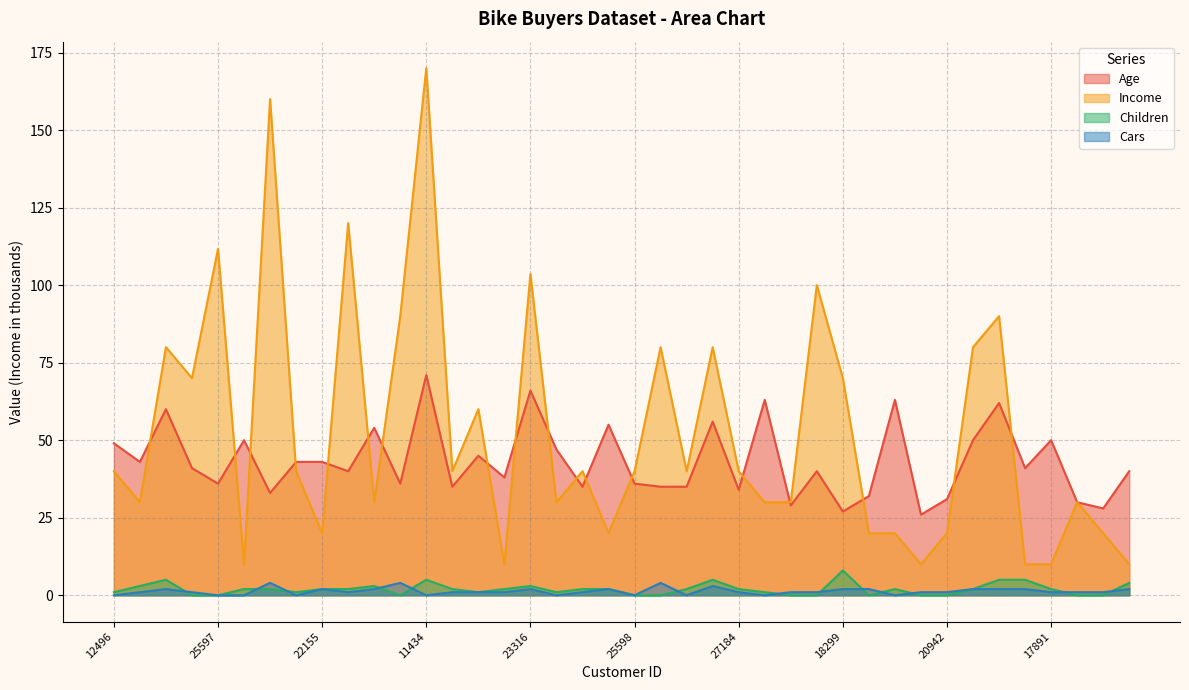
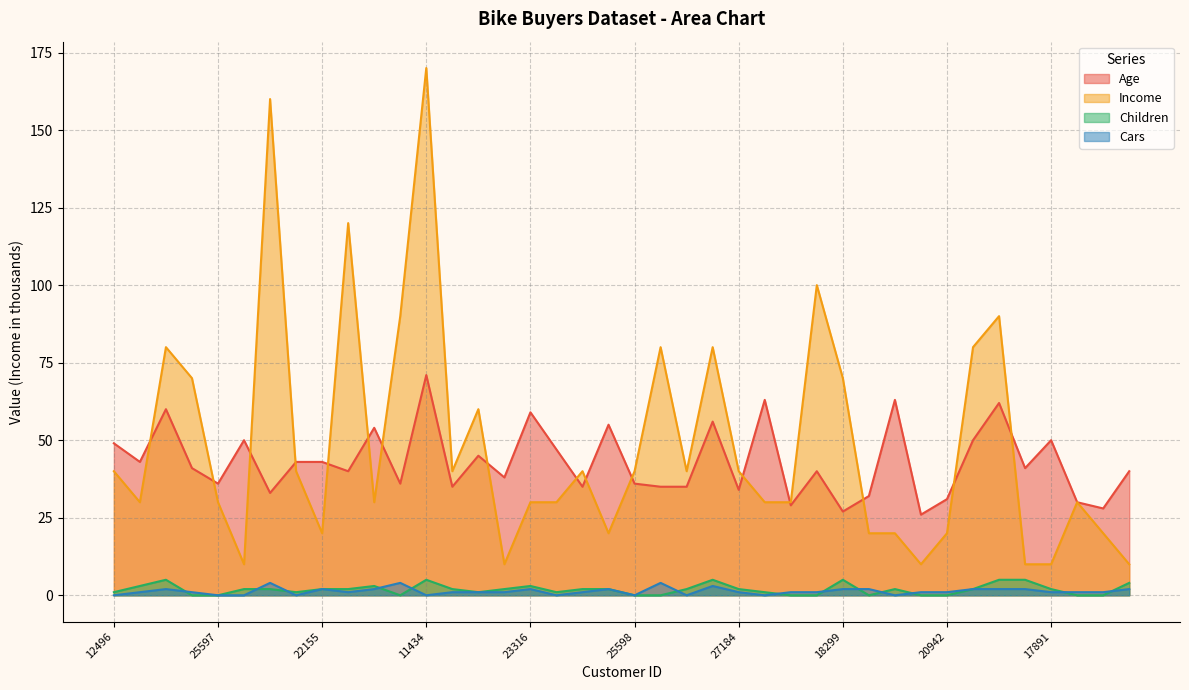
Income, 25597: 112 -> 30
Age, 23316: 66 -> 59
Income, 23316: 104 -> 30
Children, 18299: 8 -> 5
